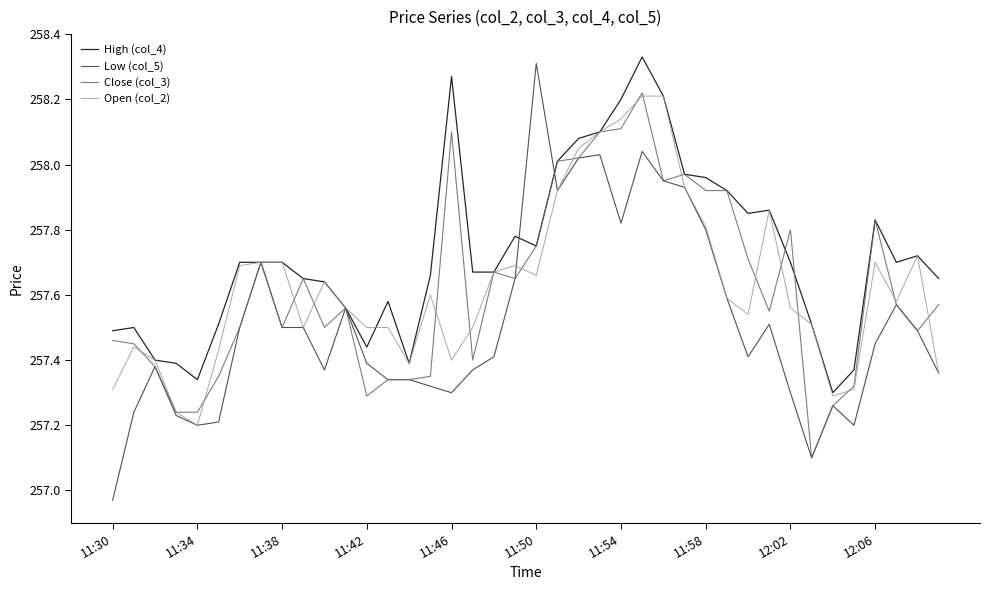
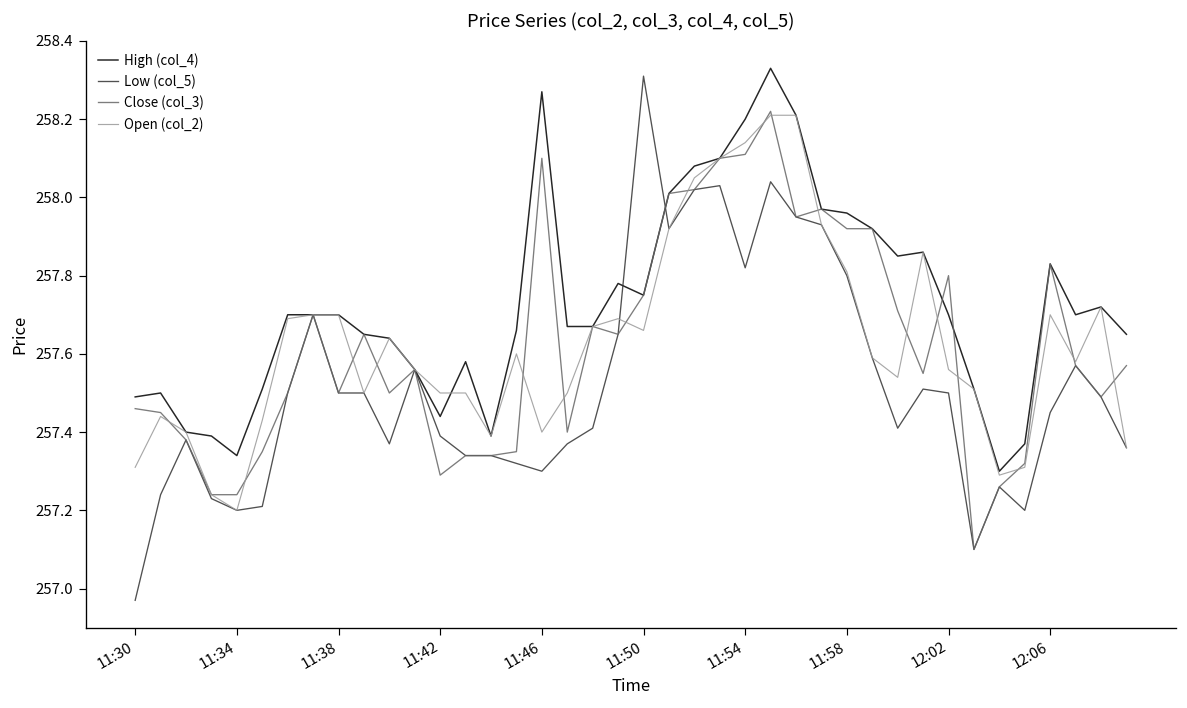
Low (col_5), 12:02: 257.3 -> 257.5
